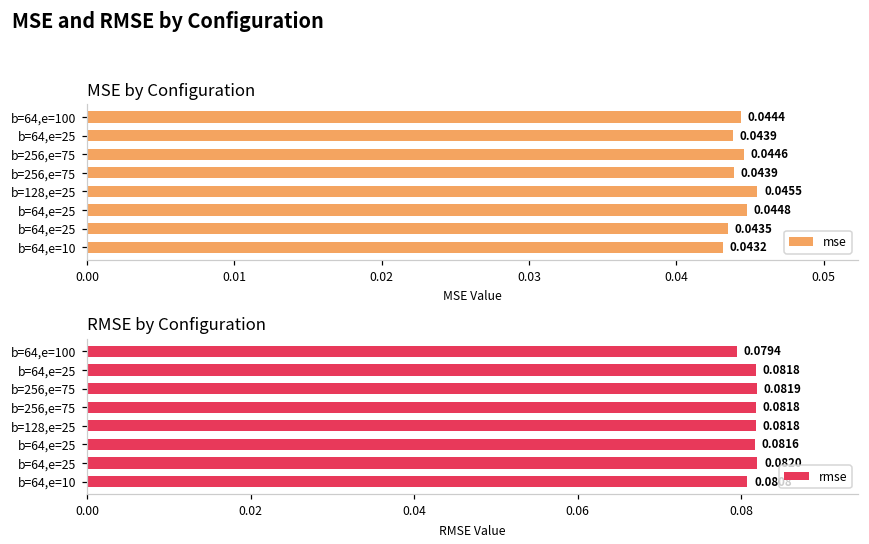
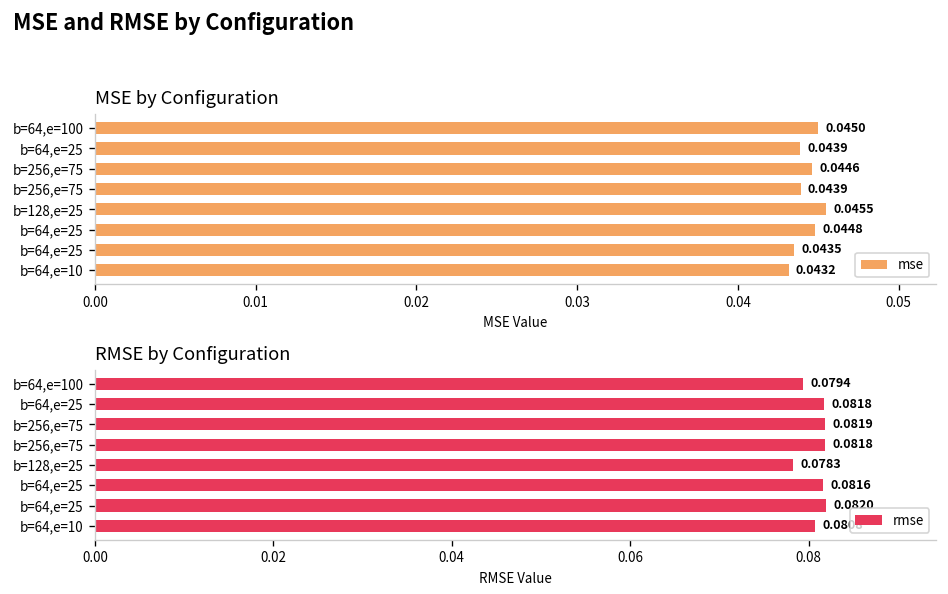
MSE by Configuration, b=64,e=100: 0.0444 -> 0.0450
RMSE by Configuration, b=128,e=25: 0.0818 -> 0.0783
